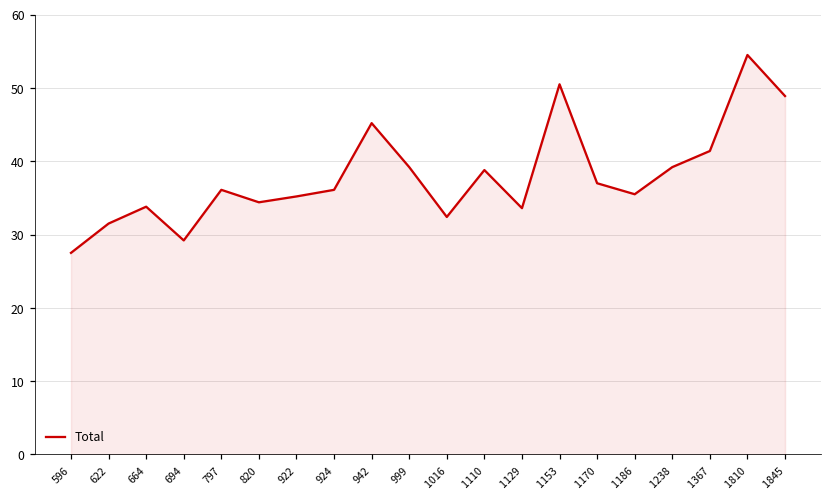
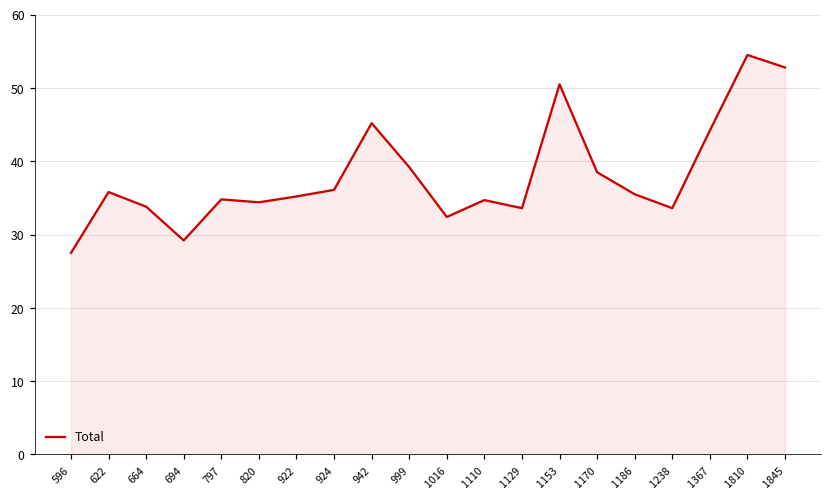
622: 32 -> 36
797: 36 -> 35
1110: 39 -> 35
1170: 37 -> 39
1238: 39 -> 34
1367: 41 -> 44
1845: 49 -> 53
